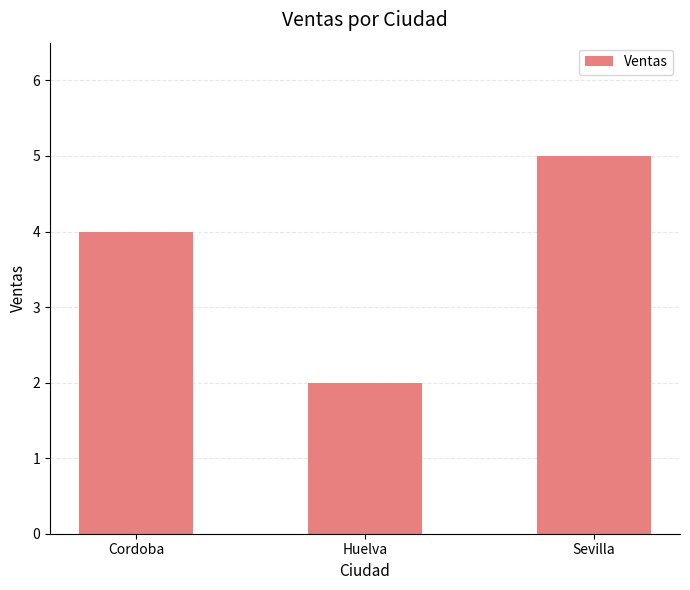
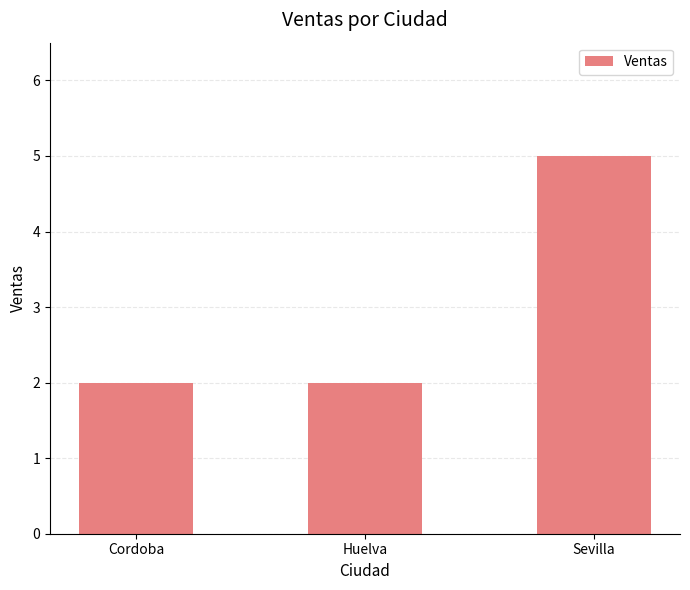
Cordoba: 4 -> 2
